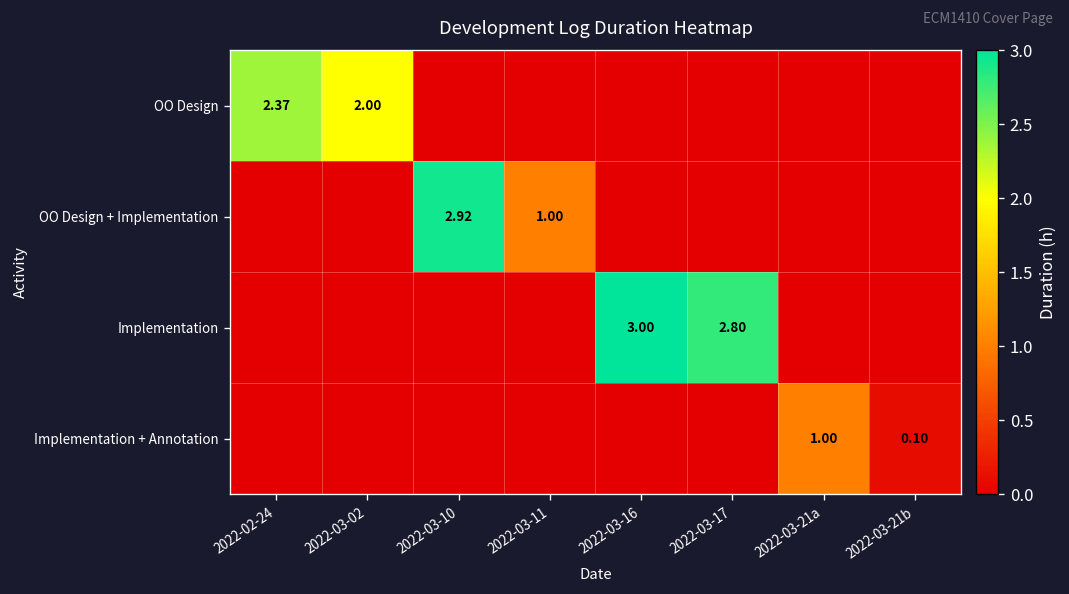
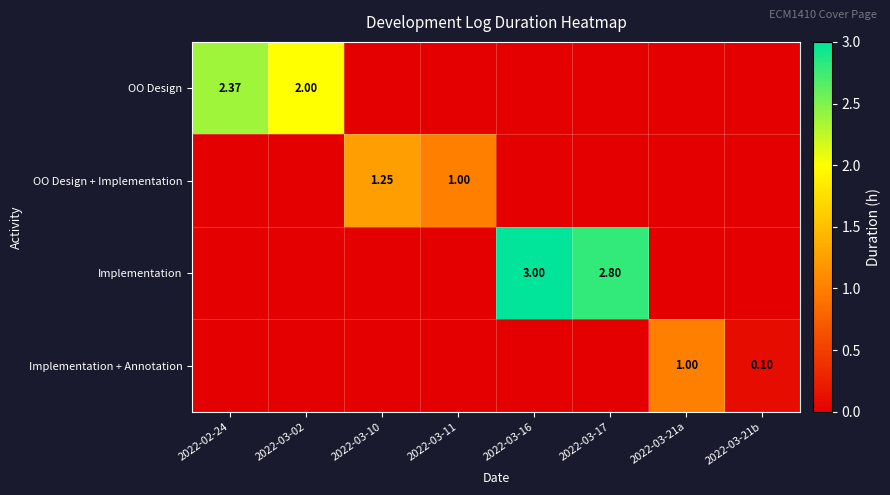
OO Design + Implementation, 2022-03-10: 2.92 -> 1.25
